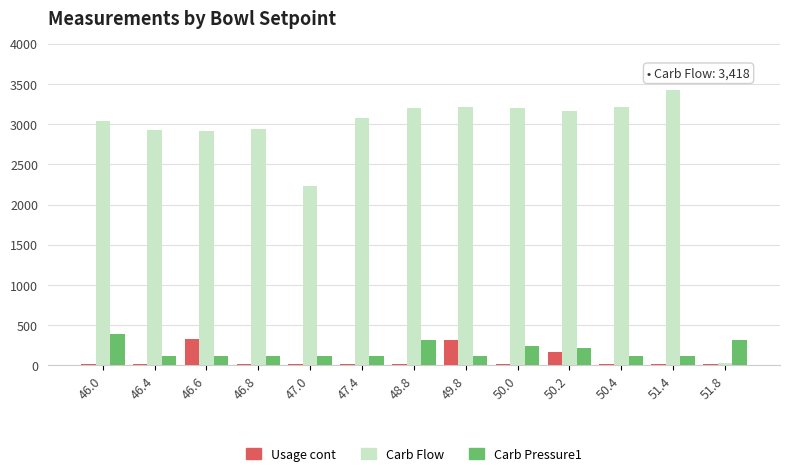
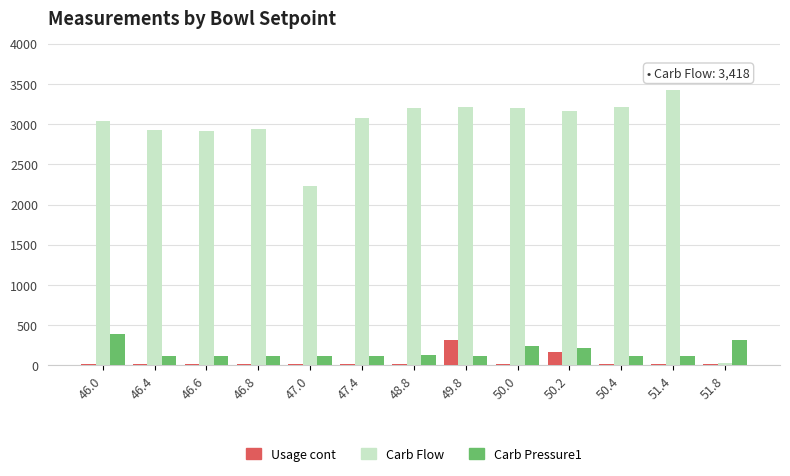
Usage cont, 46.6: 300 -> 0
Carb Pressure1, 48.8: 300 -> 100
